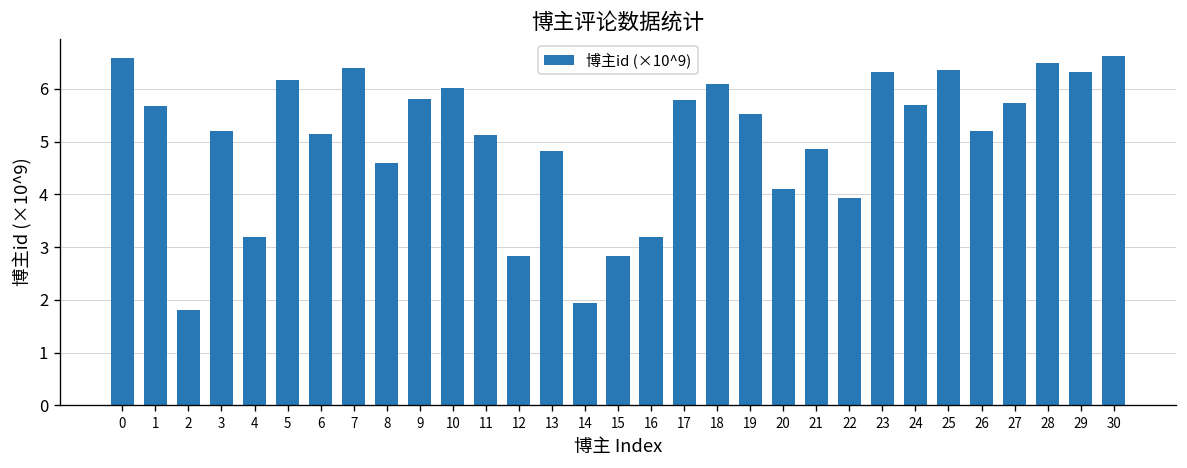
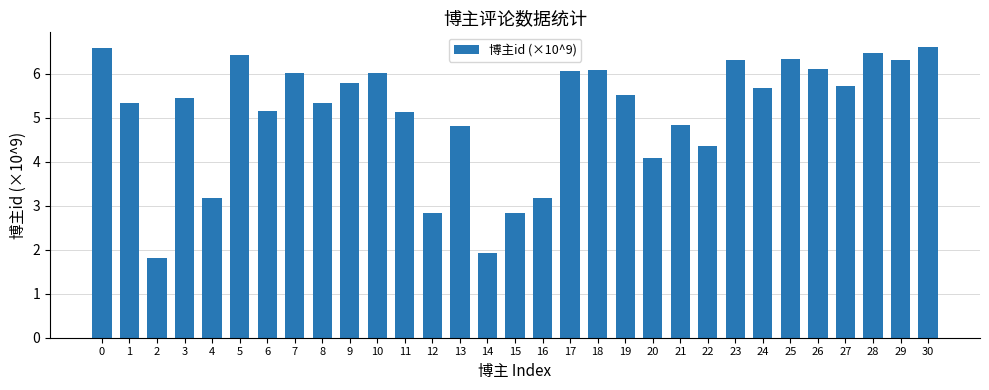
1: 5.7 -> 5.3
3: 5.2 -> 5.5
5: 6.2 -> 6.4
7: 6.4 -> 6.0
8: 4.6 -> 5.3
17: 5.8 -> 6.1
22: 3.9 -> 4.4
26: 5.2 -> 6.1
